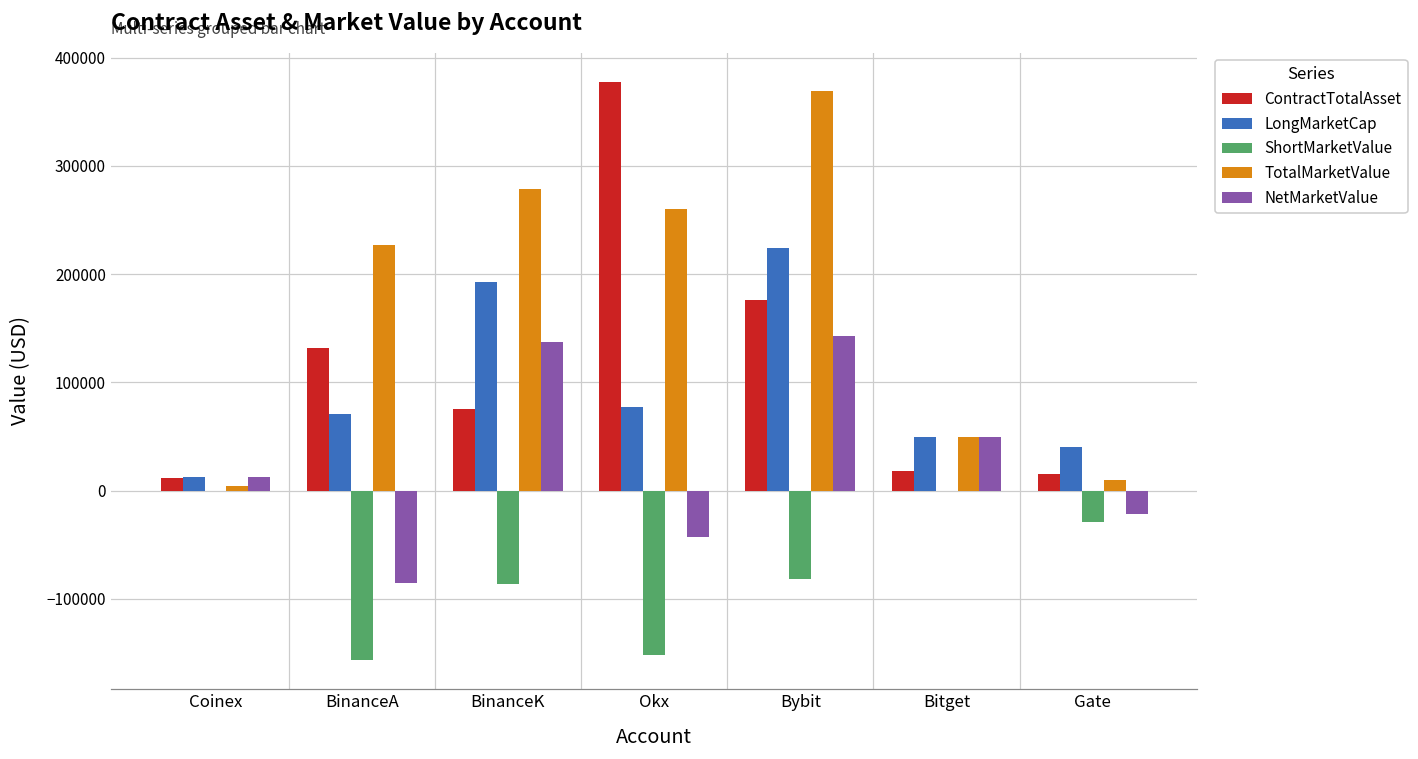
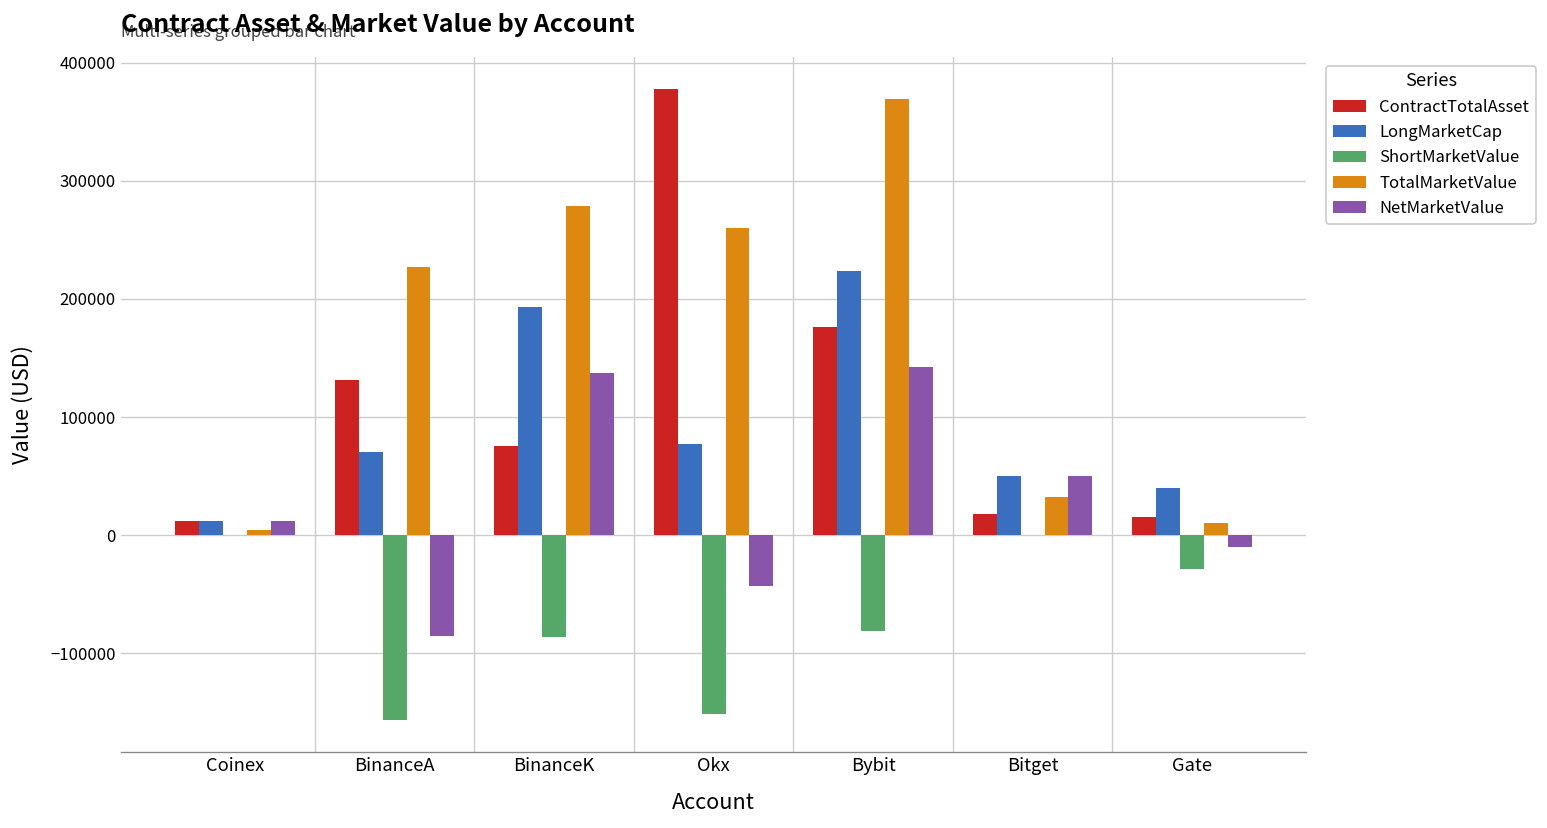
TotalMarketValue, Bitget: 50000 -> 30000
NetMarketValue, Gate: -20000 -> -10000
